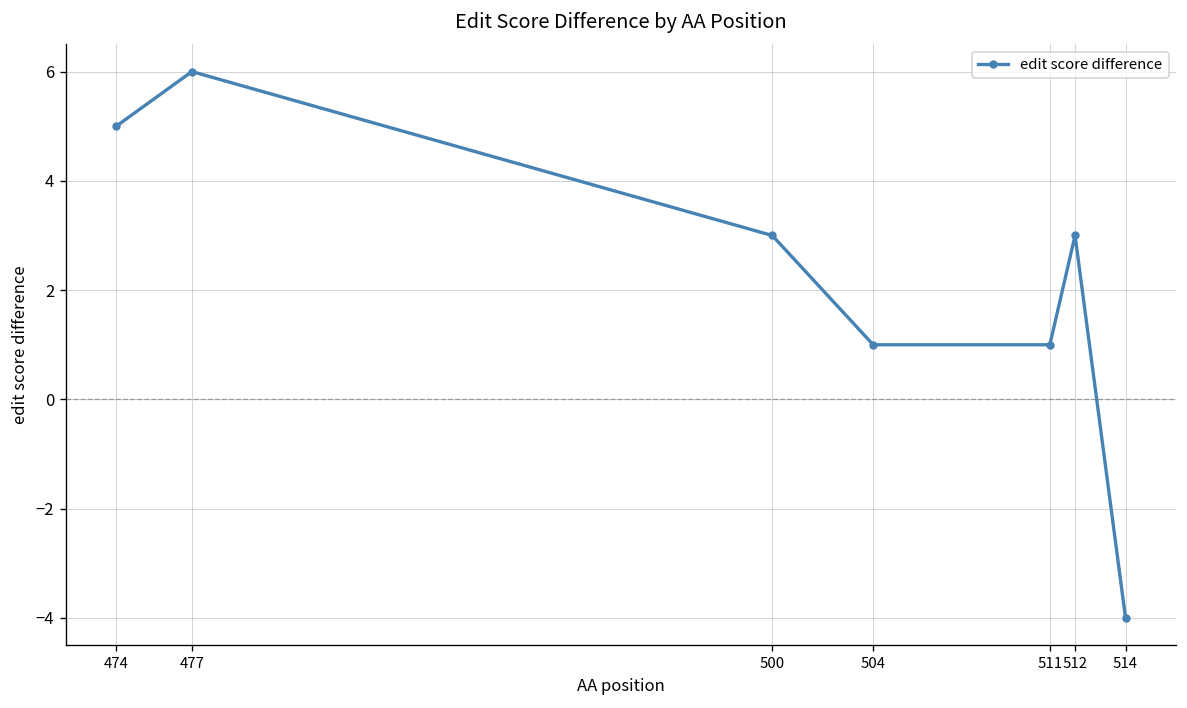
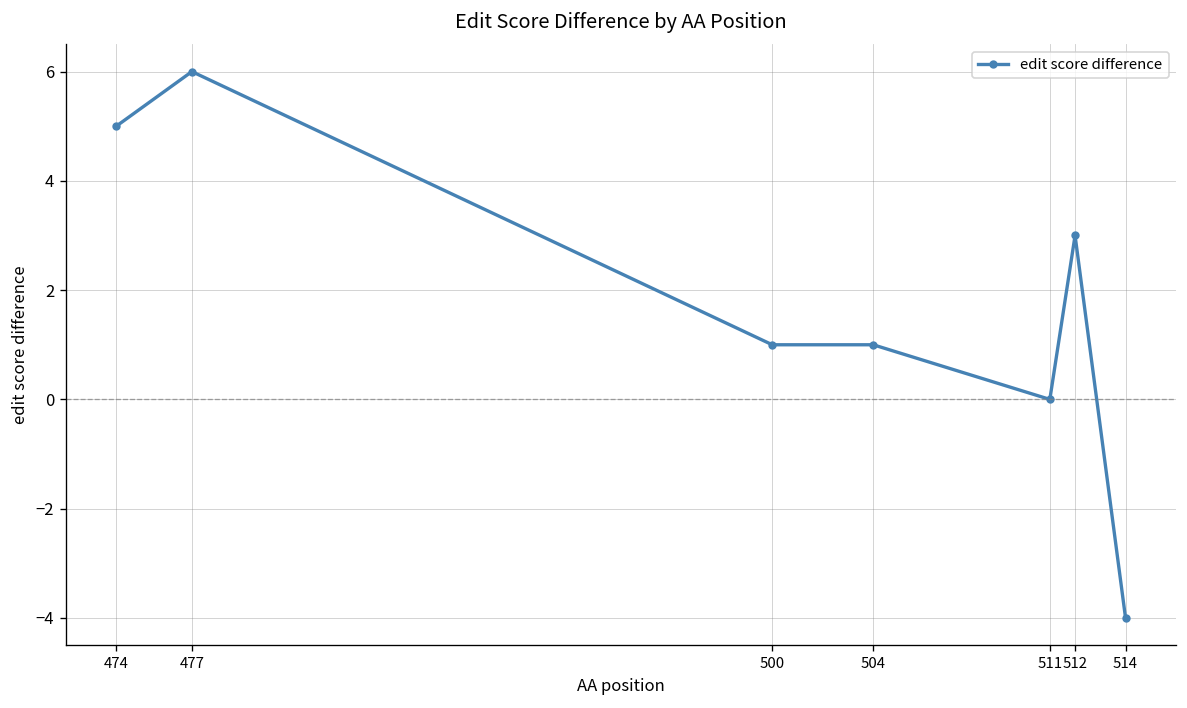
500: 3 -> 1
511: 1 -> 0
